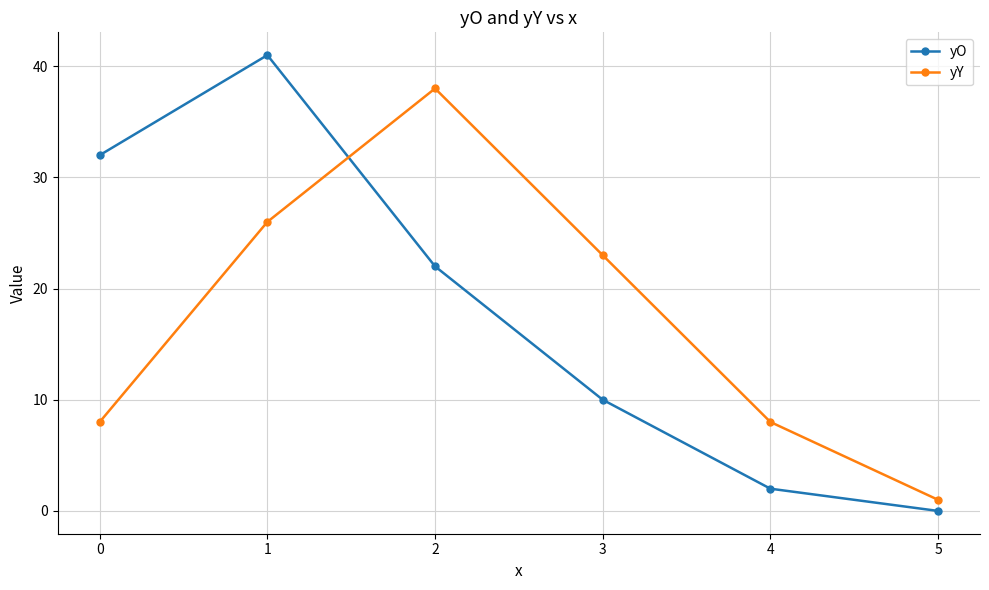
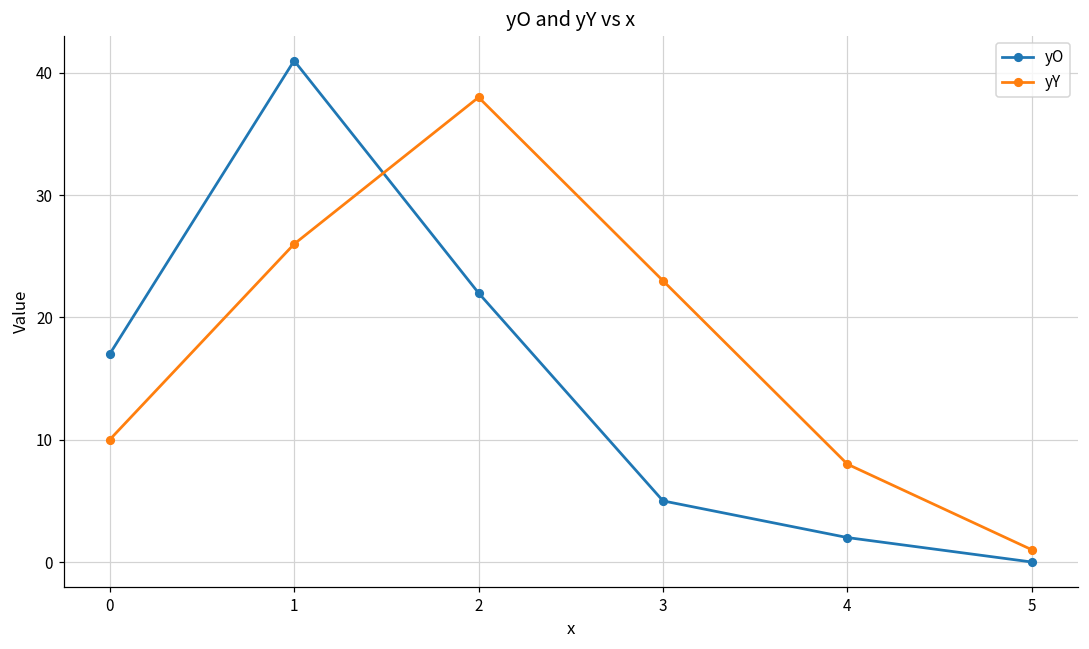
yO, 0: 32 -> 17
yY, 0: 8 -> 10
yO, 3: 10 -> 5
